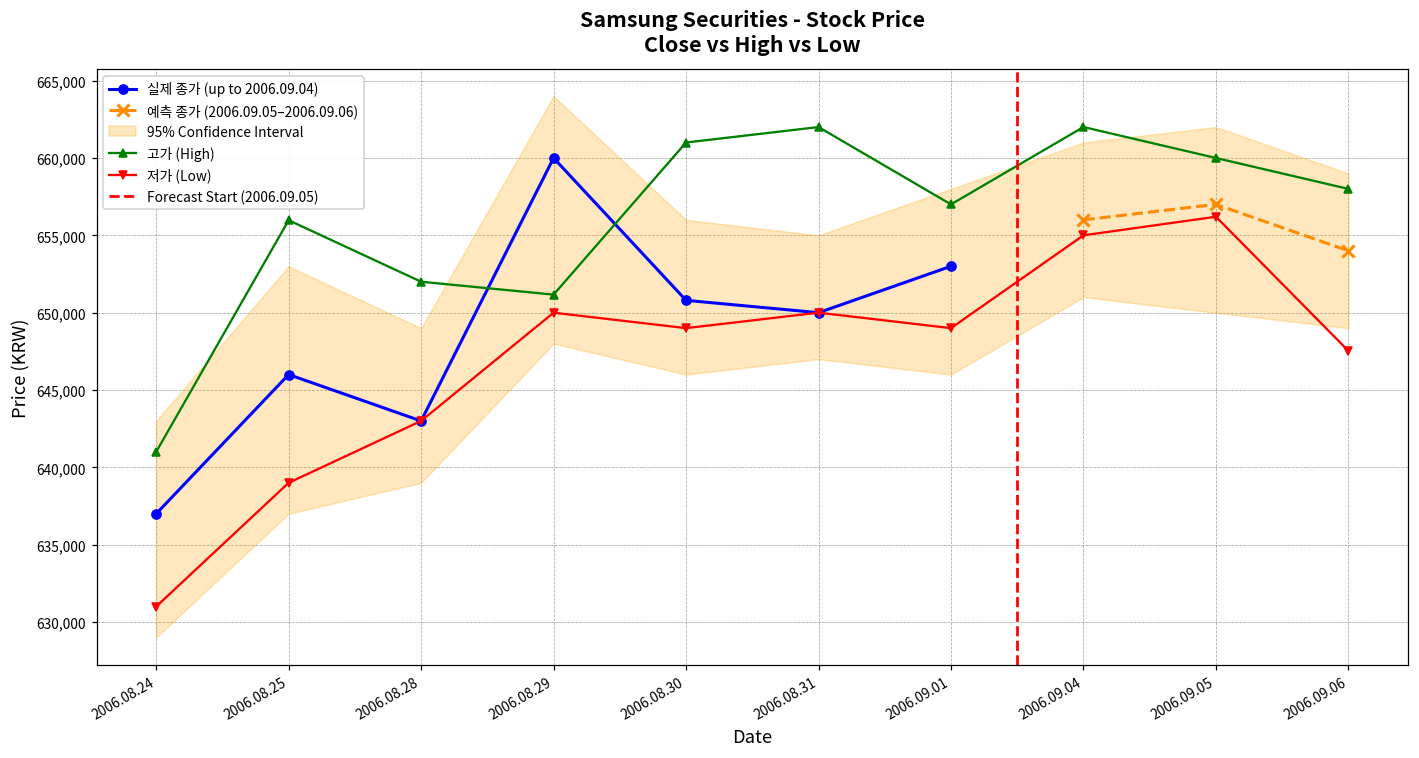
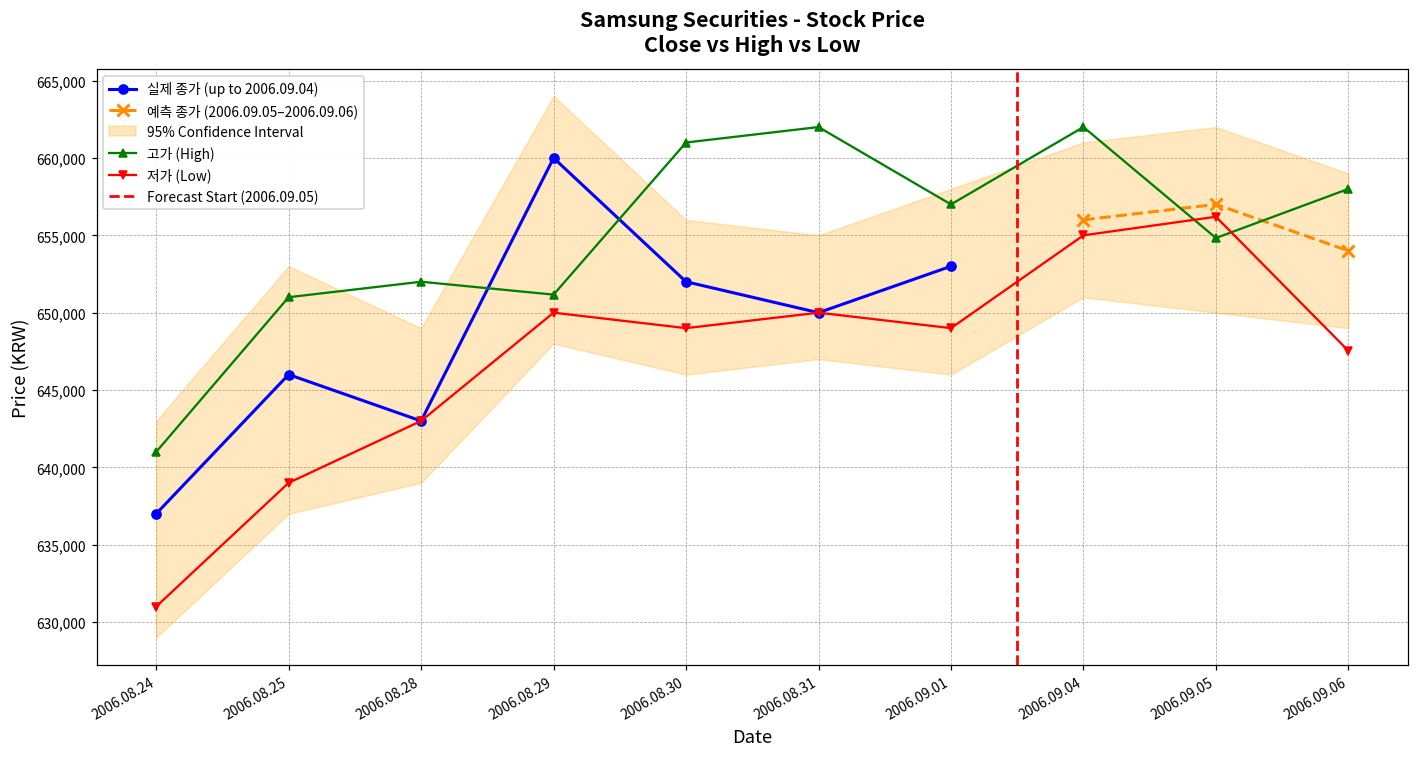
고가 (High), 2006.08.25: 656,000 -> 651,000
실제 종가 (up to 2006.09.04), 2006.08.30: 650,800 -> 652,000
고가 (High), 2006.09.05: 660,000 -> 654,800
